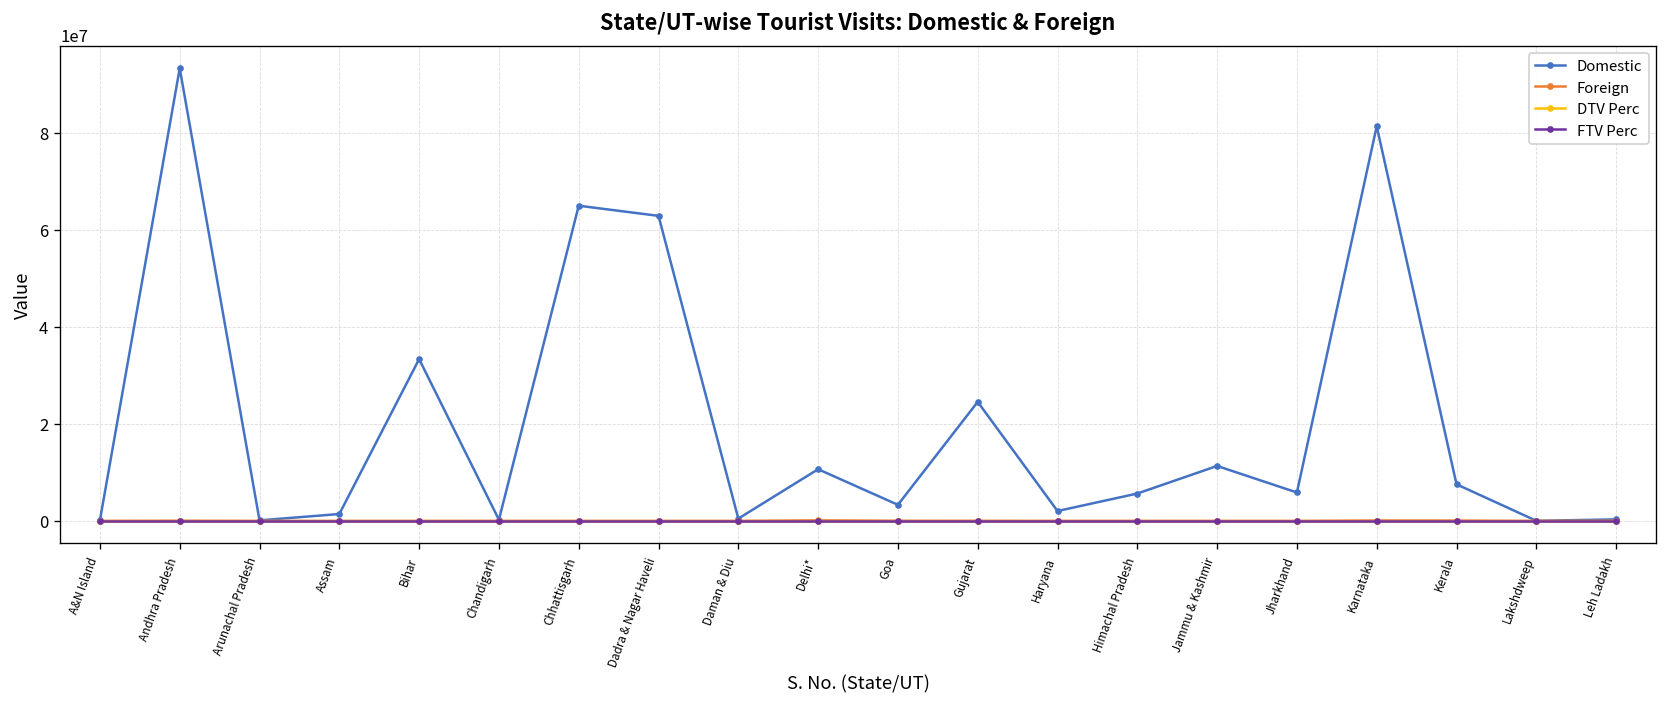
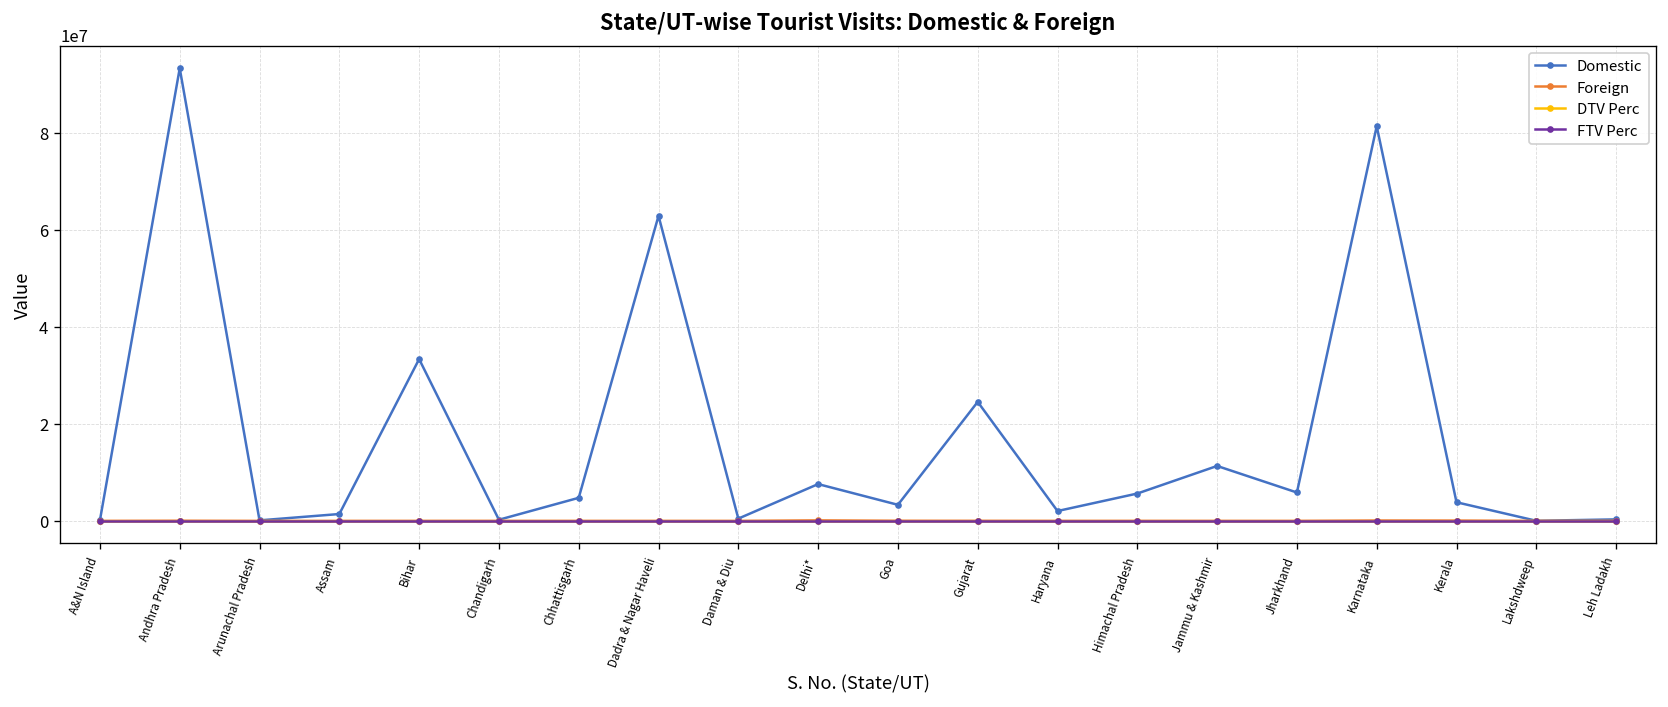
Domestic, Chhattisgarh: 65000000 -> 5000000
Domestic, Delhi*: 11000000 -> 8000000
Domestic, Kerala: 8000000 -> 4000000
